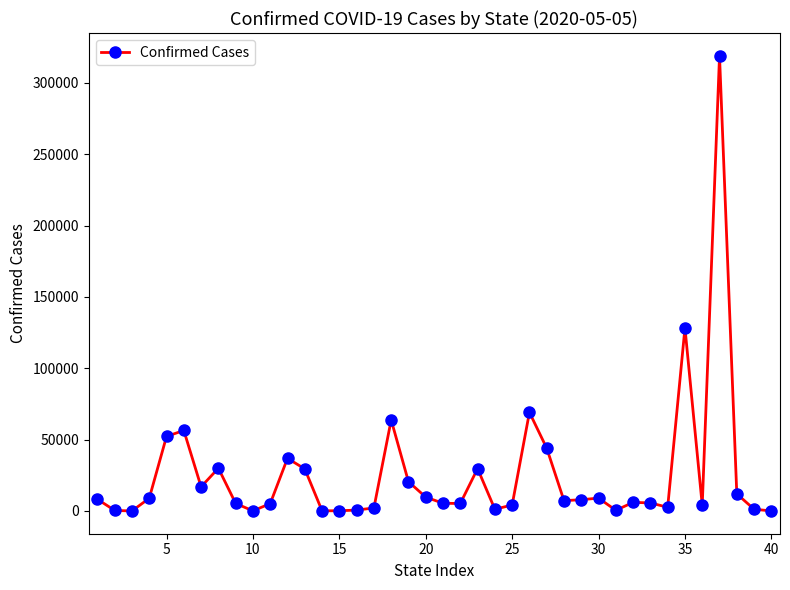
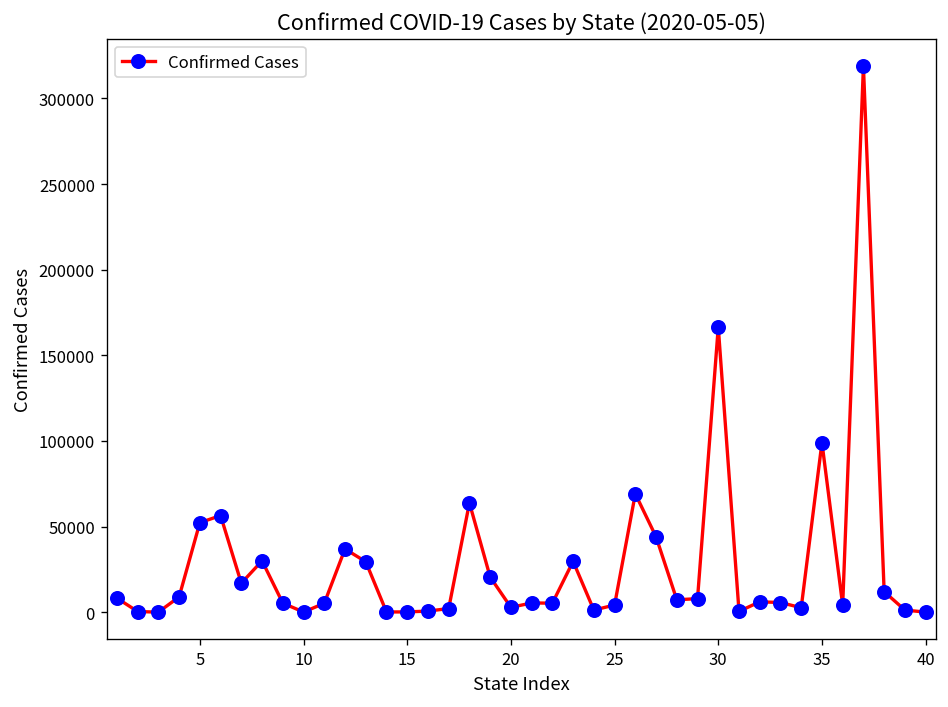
20: 10000 -> 3000
30: 9000 -> 166000
35: 128000 -> 99000
